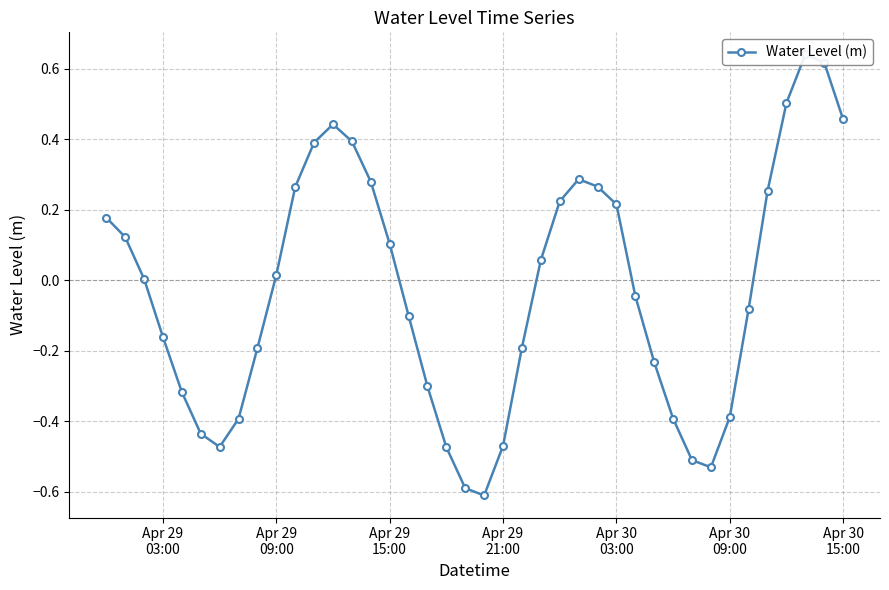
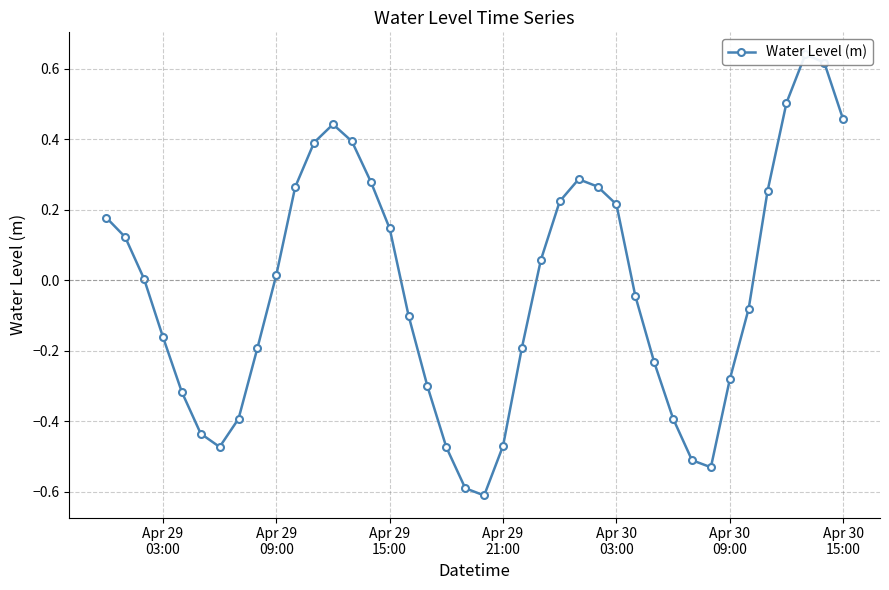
Apr 29 15:00: 0.10 -> 0.15
Apr 30 09:00: -0.39 -> -0.28
